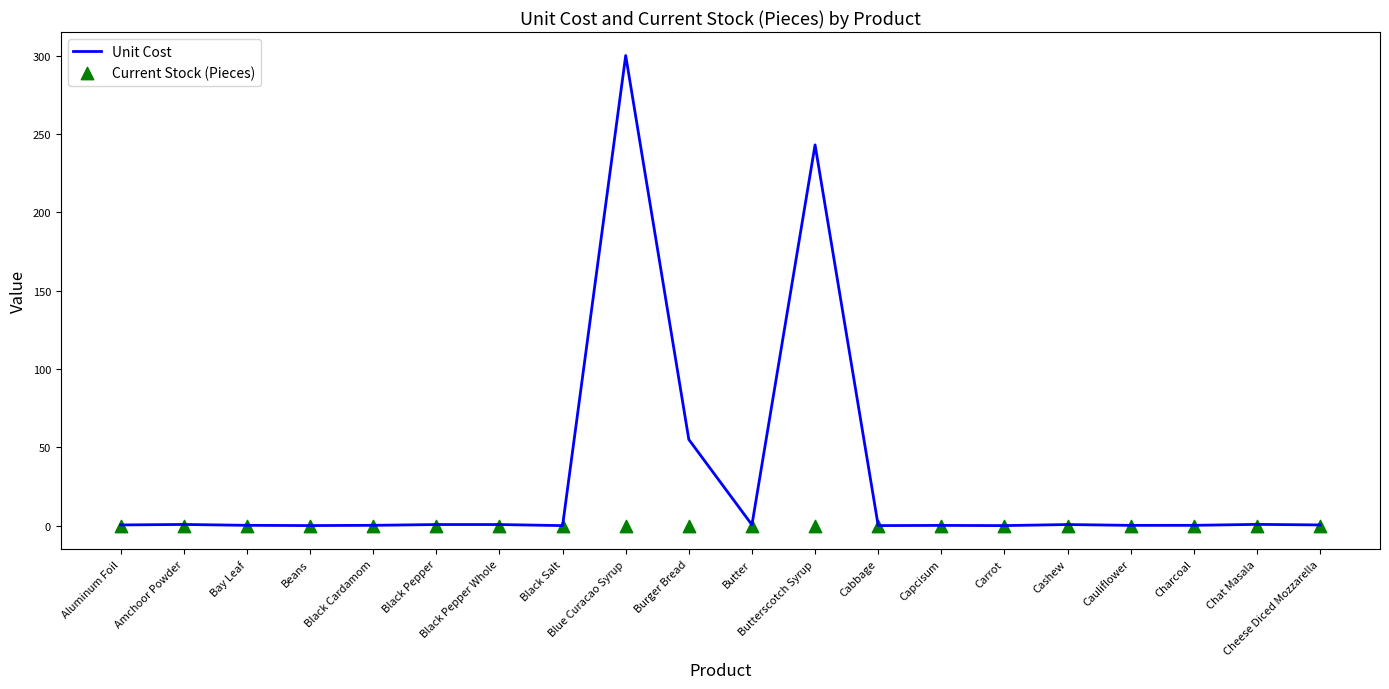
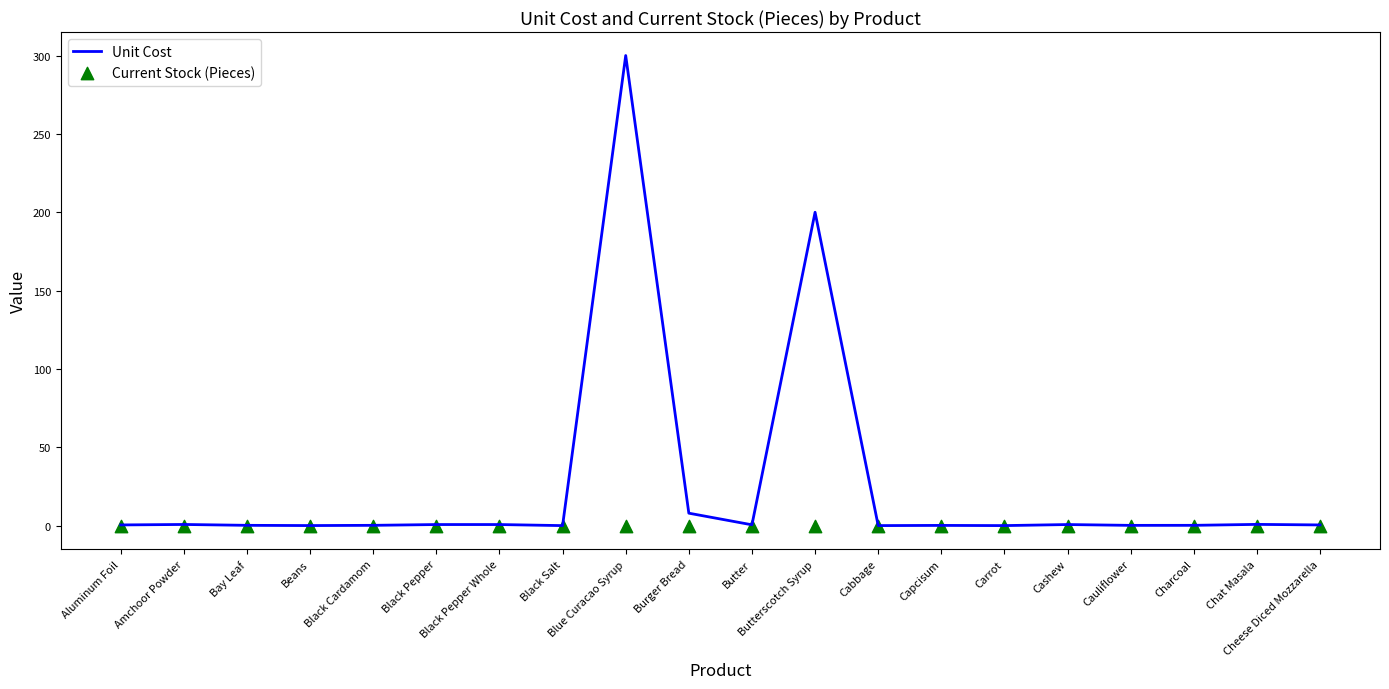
Unit Cost, Burger Bread: 55 -> 8
Unit Cost, Butterscotch Syrup: 243 -> 200
